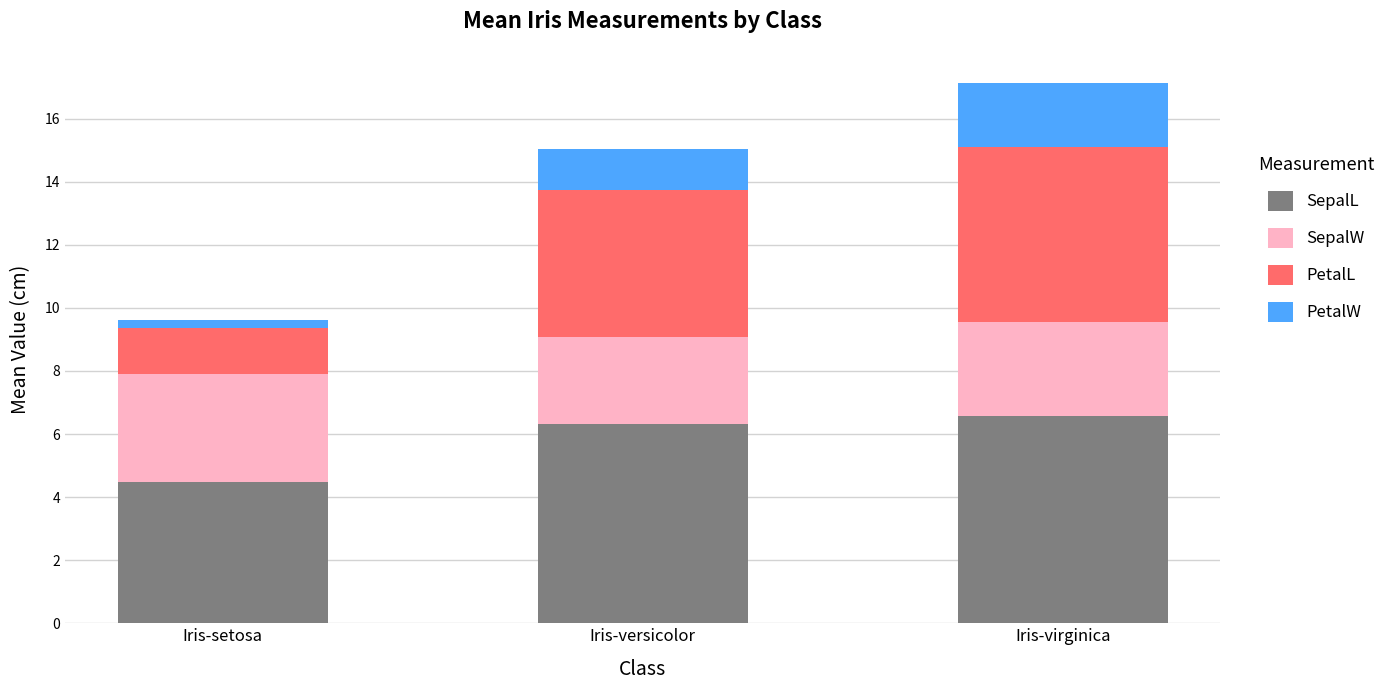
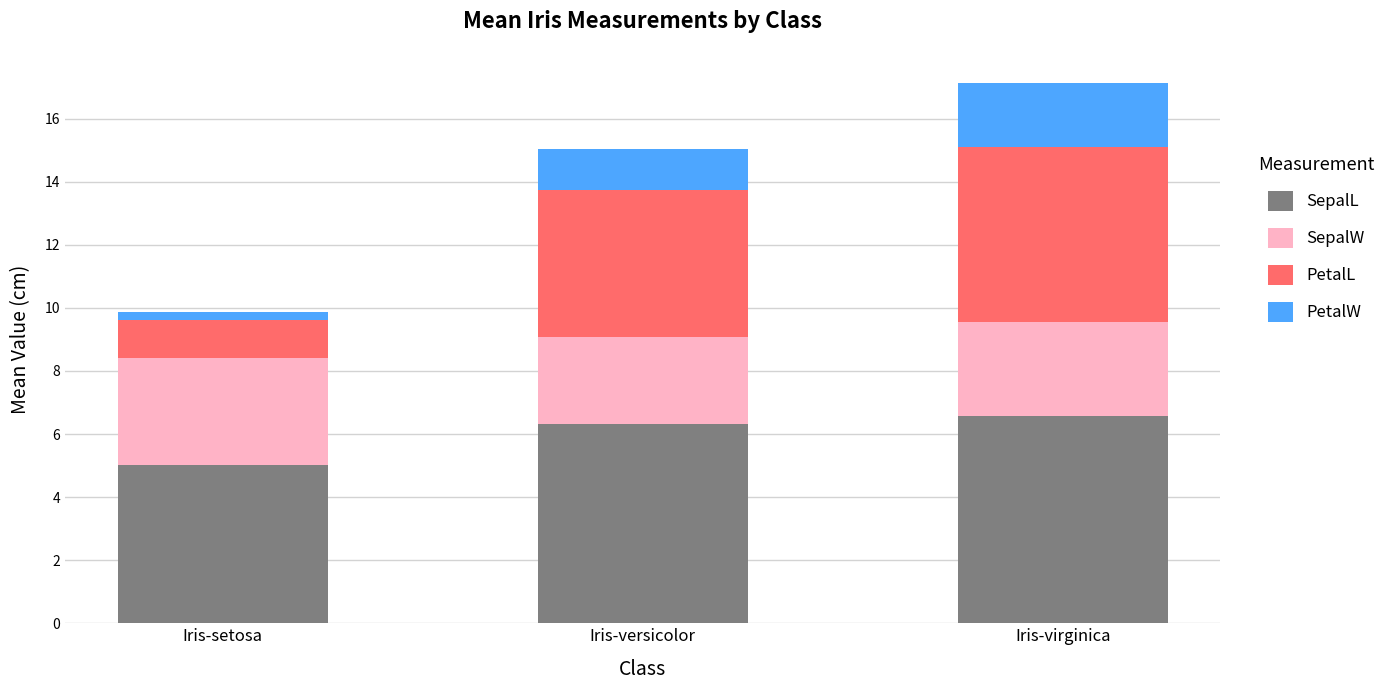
SepalL, Iris-setosa: 4.5 -> 5.0
PetalL, Iris-setosa: 1.5 -> 1.2
